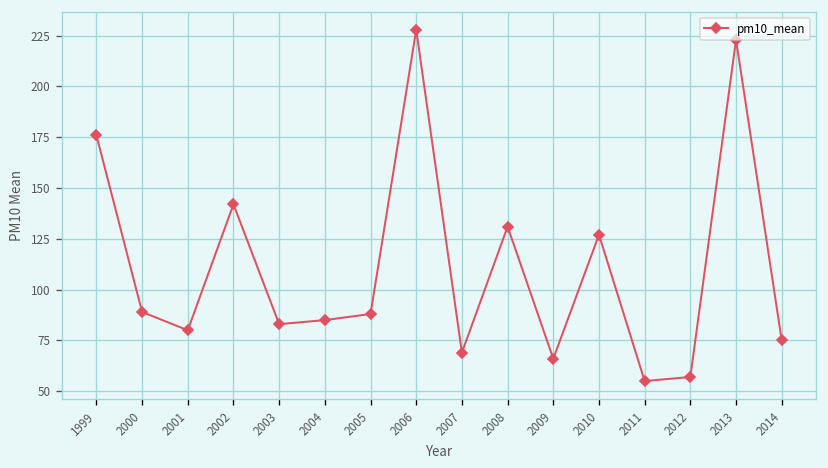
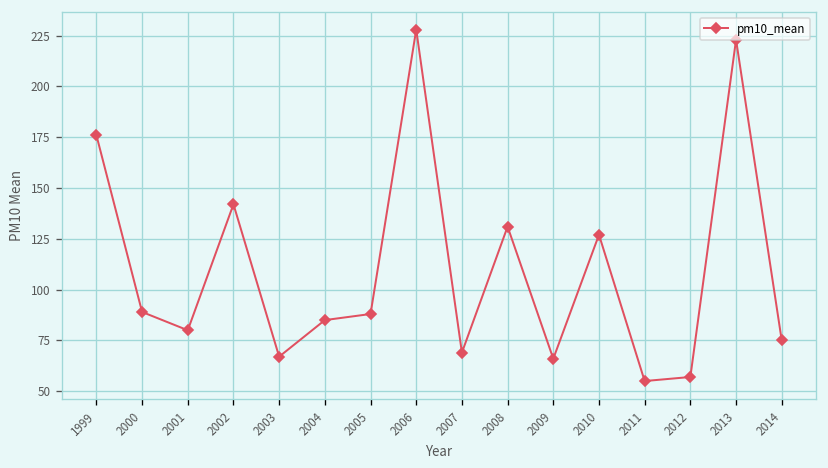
2003: 83 -> 67
